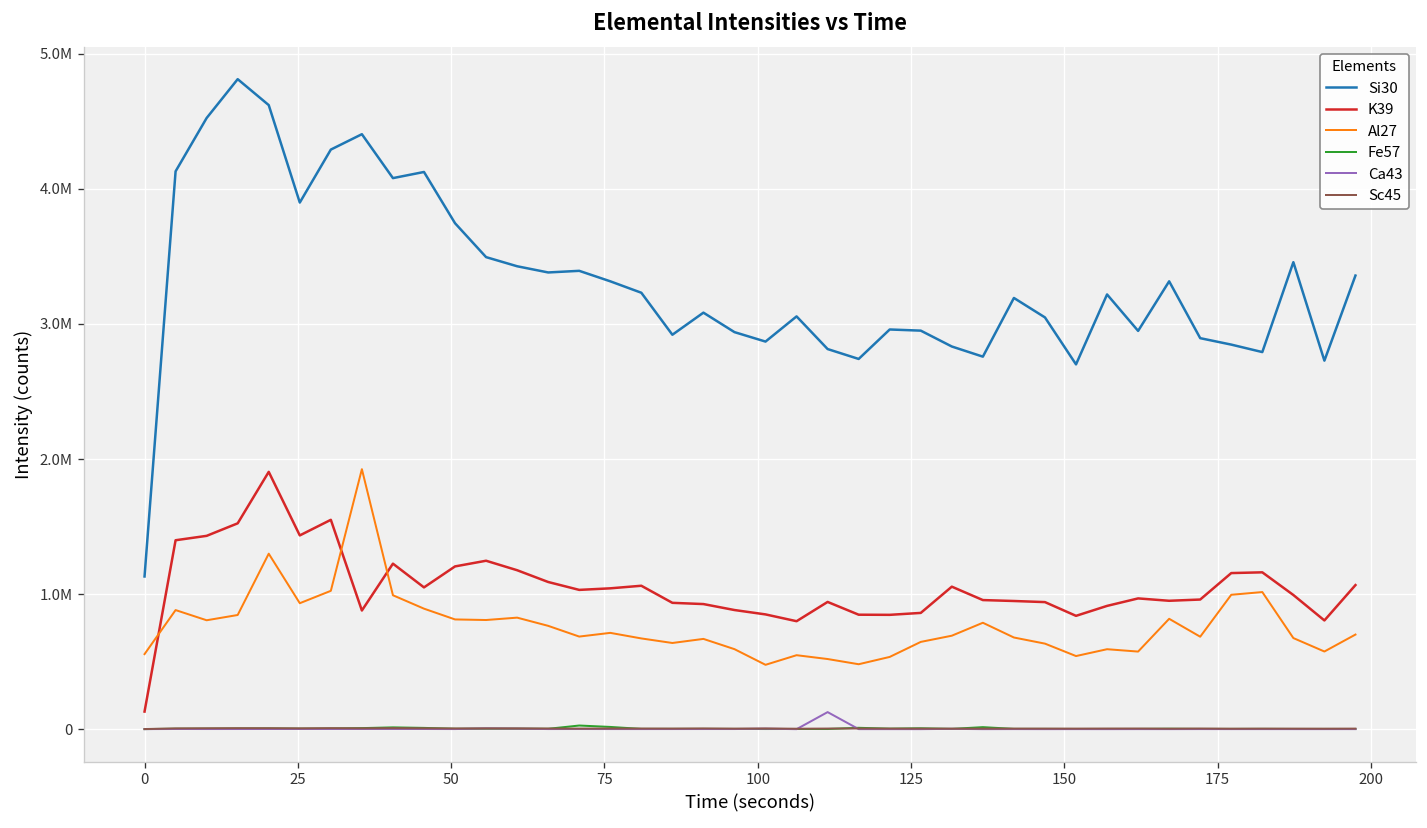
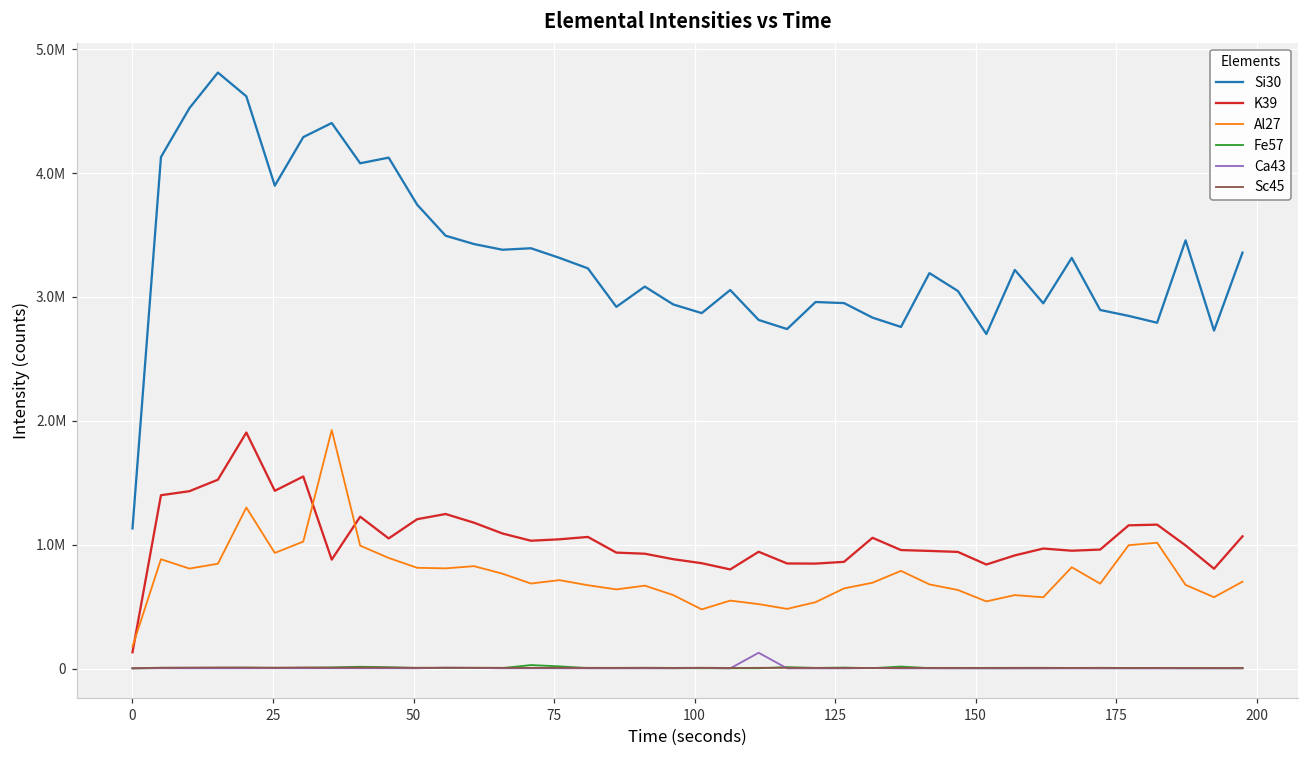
Al27, 0: 560000 -> 180000
